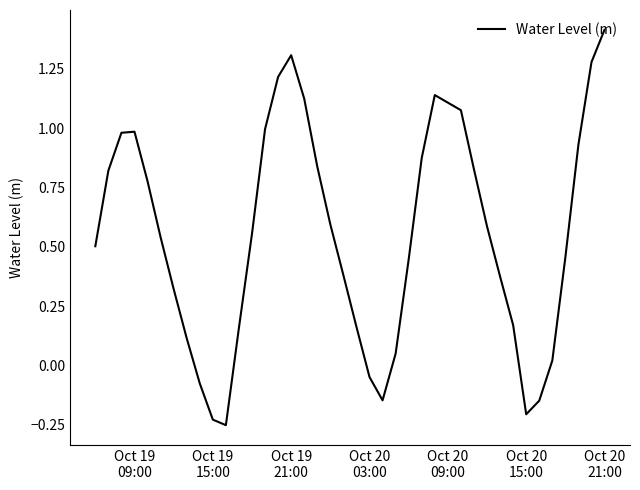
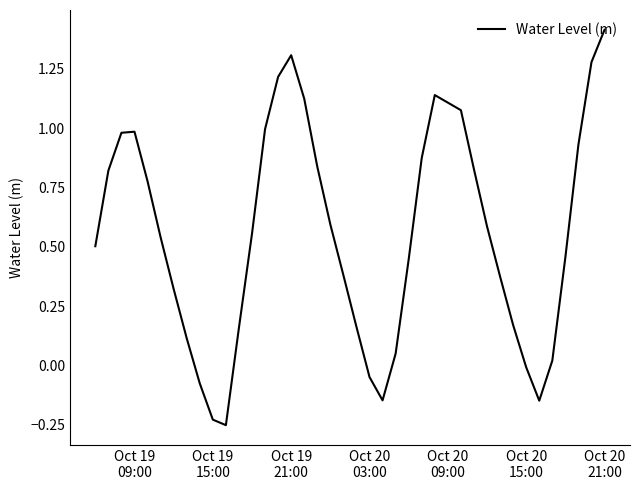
Oct 20 15:00: -0.21 -> -0.01
